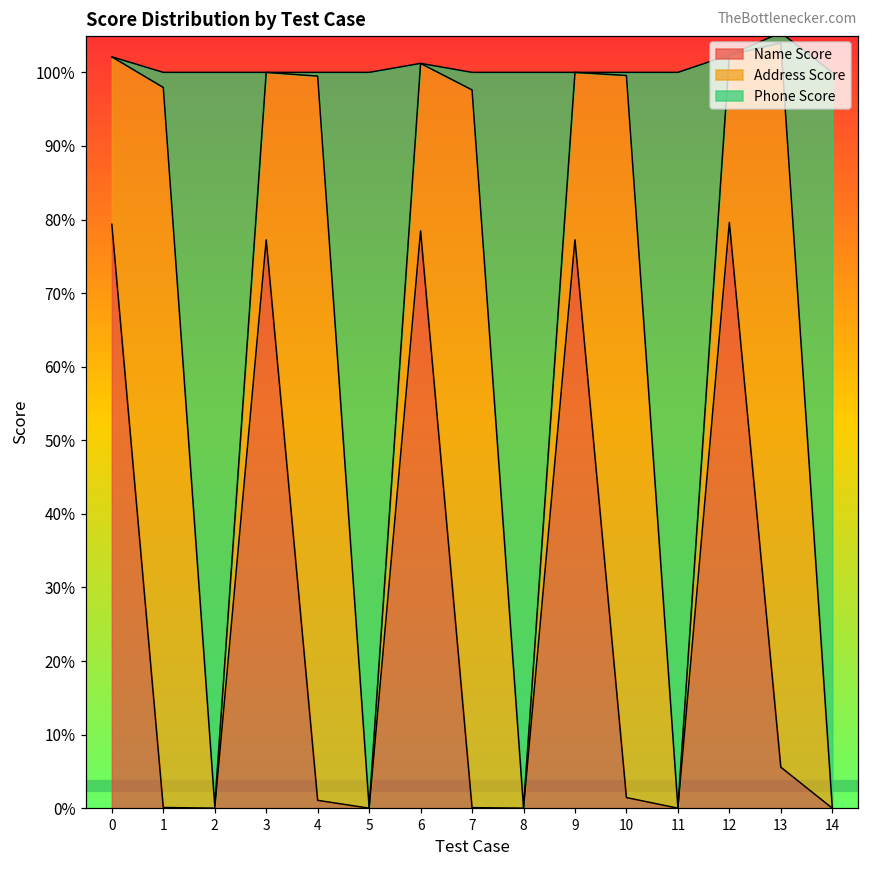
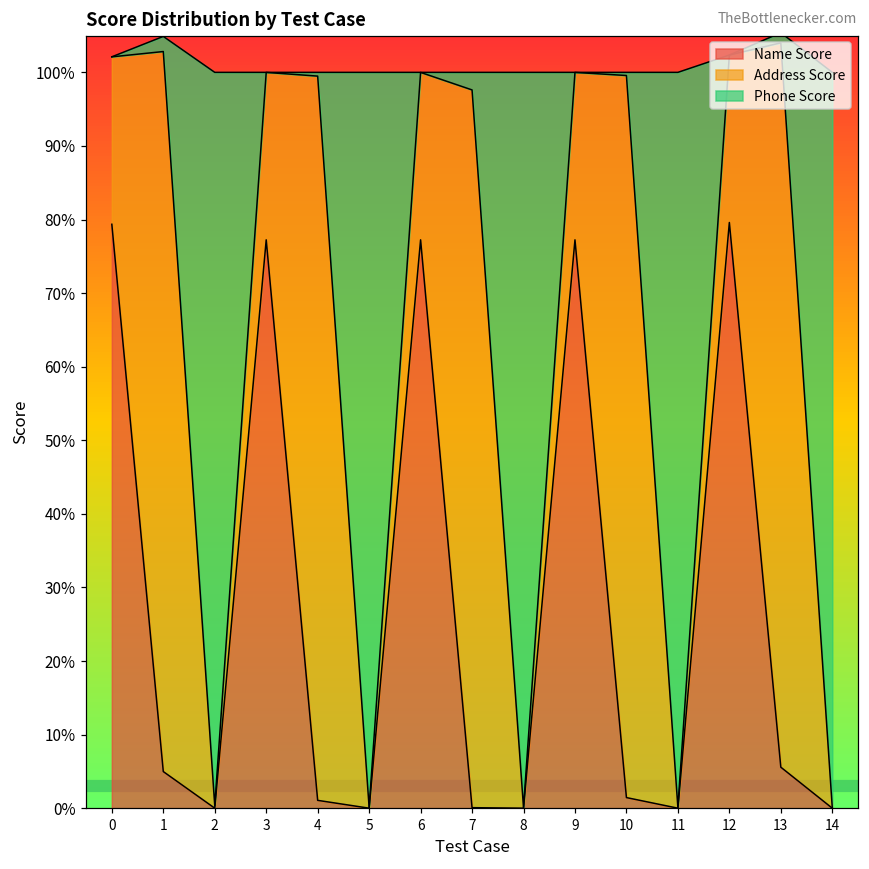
Name Score, 1: 0% -> 5%
Name Score, 6: 78% -> 77%
